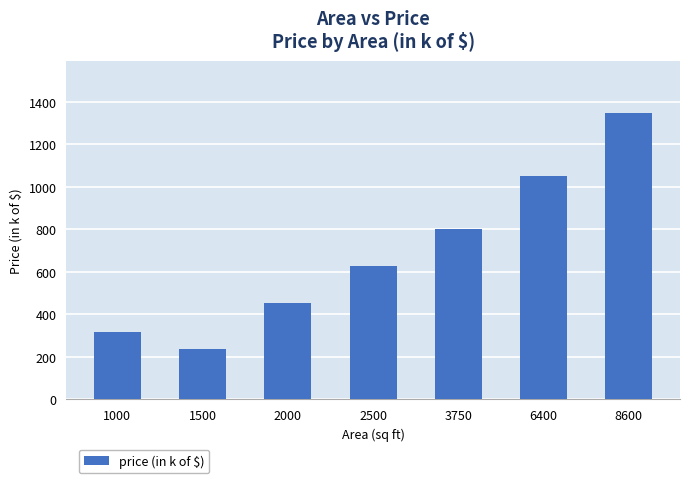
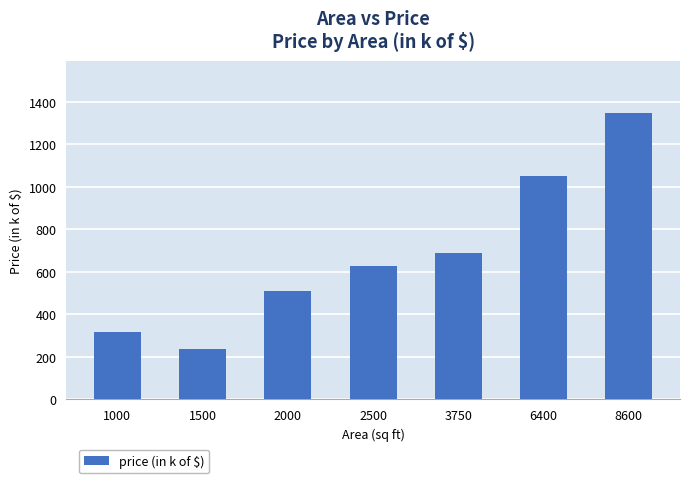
2000: 450 -> 510
3750: 800 -> 690
